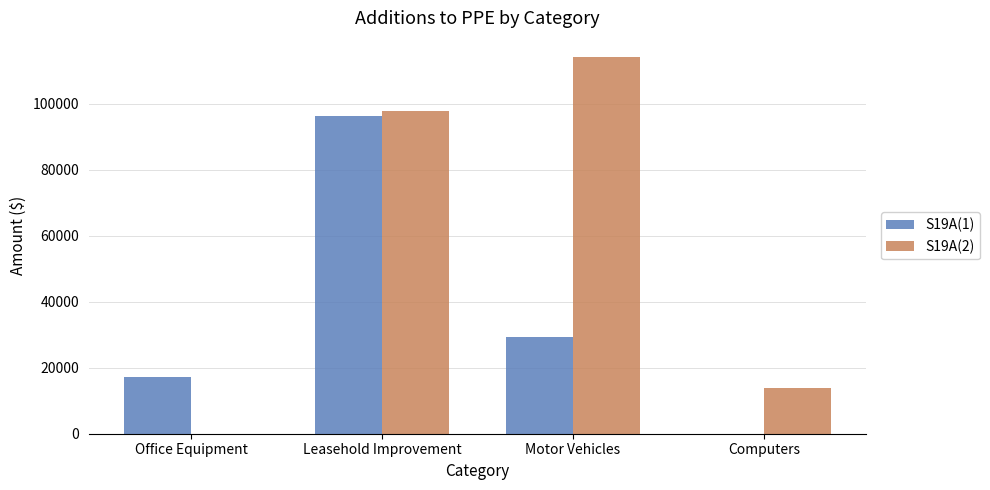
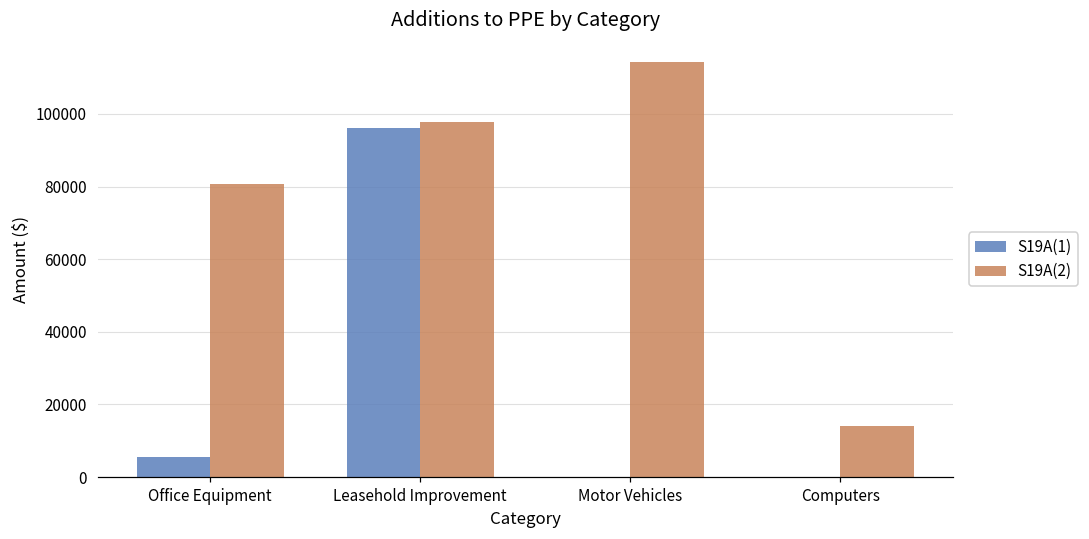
S19A(1), Office Equipment: 17000 -> 6000
S19A(2), Office Equipment: 0 -> 81000
S19A(1), Motor Vehicles: 29000 -> 0
